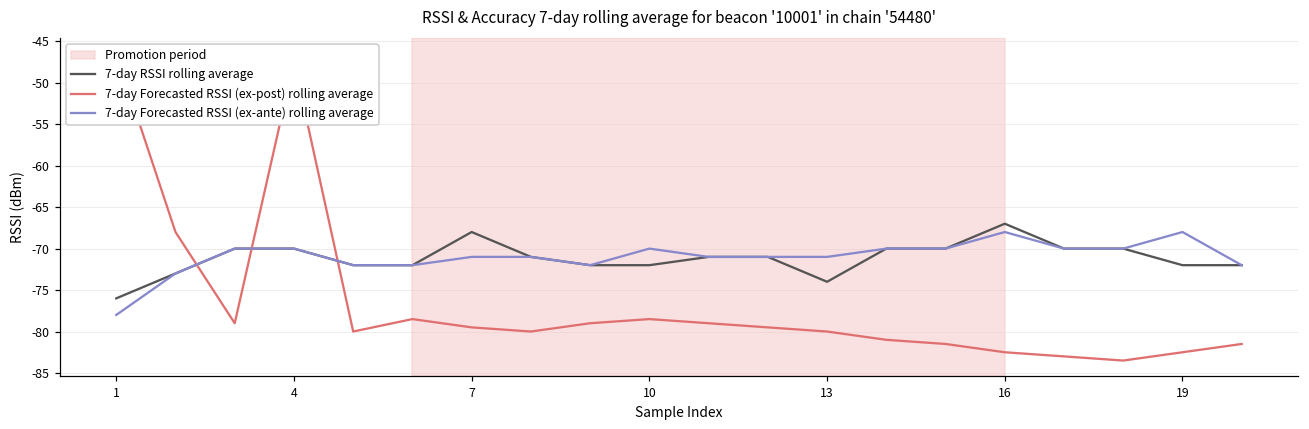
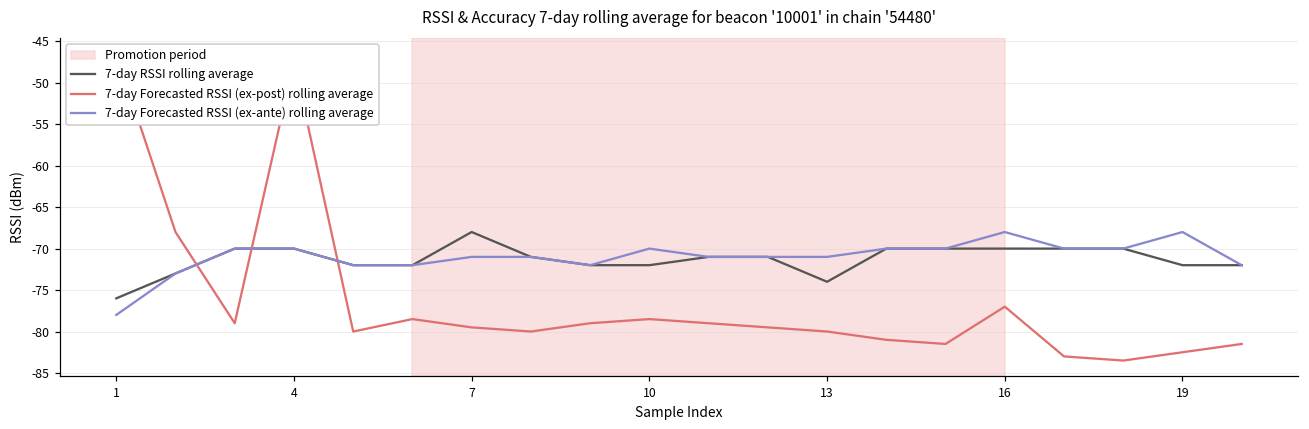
7-day RSSI rolling average, 16: -67 -> -70
7-day Forecasted RSSI (ex-post) rolling average, 16: -83 -> -77
